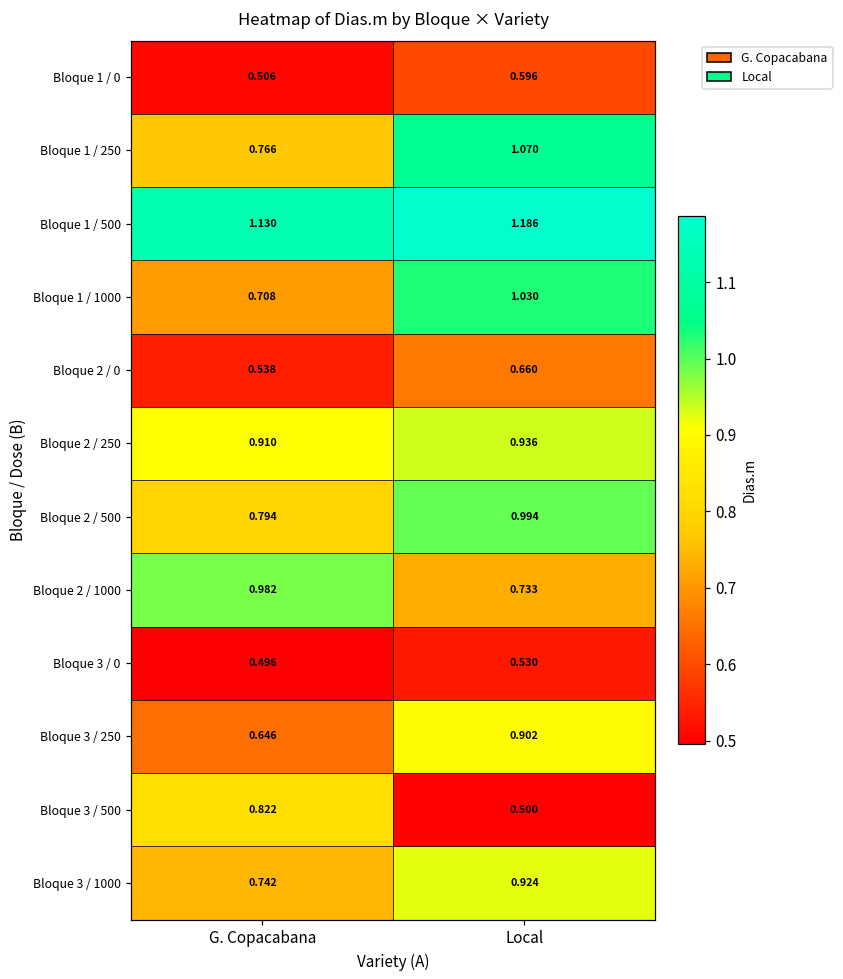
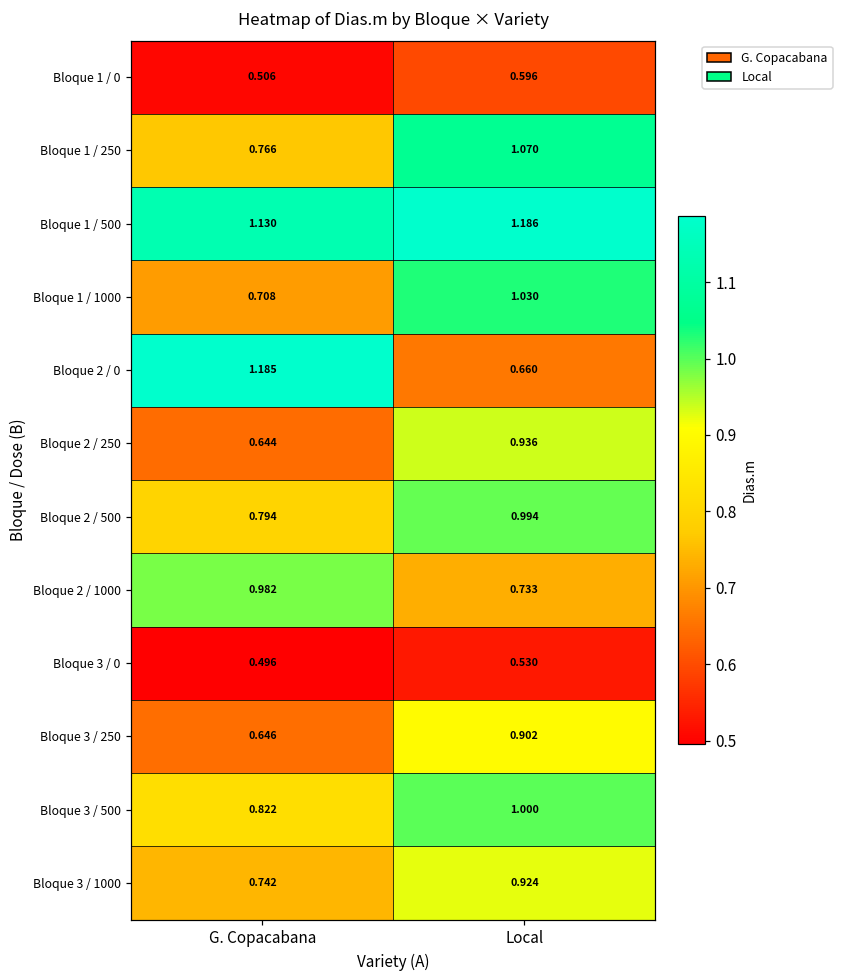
Bloque 2 / 0, G. Copacabana: 0.538 -> 1.185
Bloque 2 / 250, G. Copacabana: 0.910 -> 0.644
Bloque 3 / 500, Local: 0.500 -> 1.000
